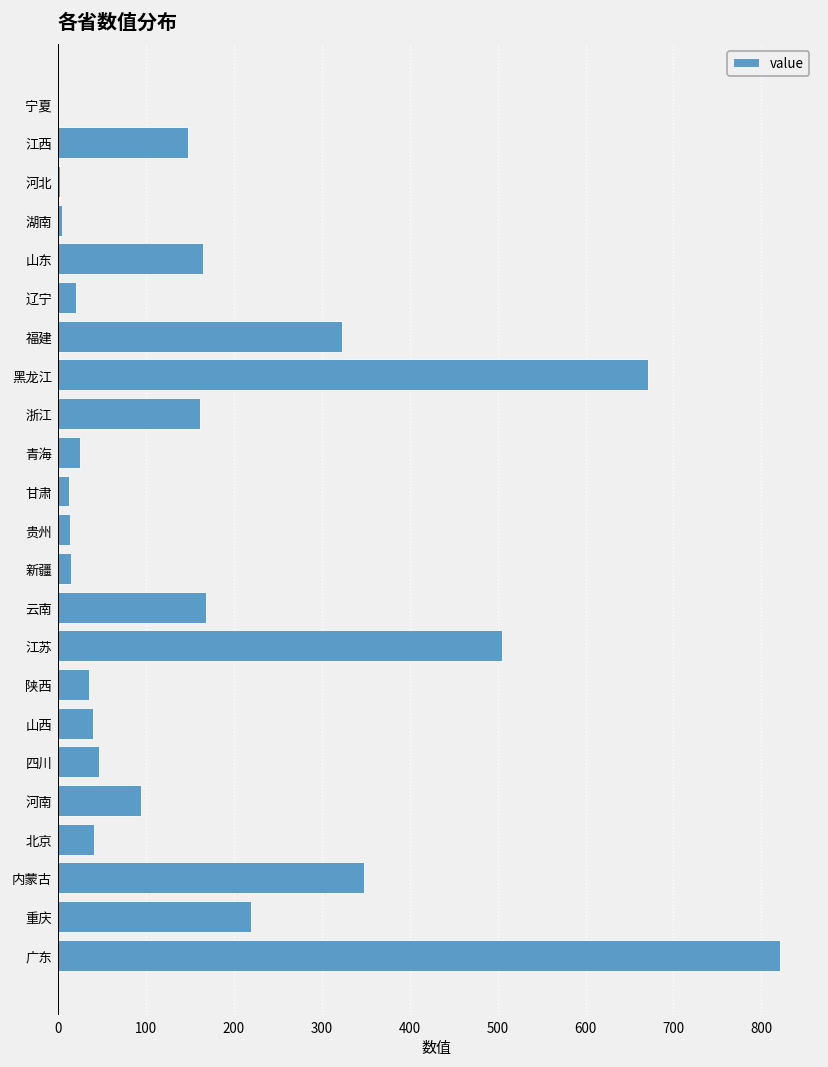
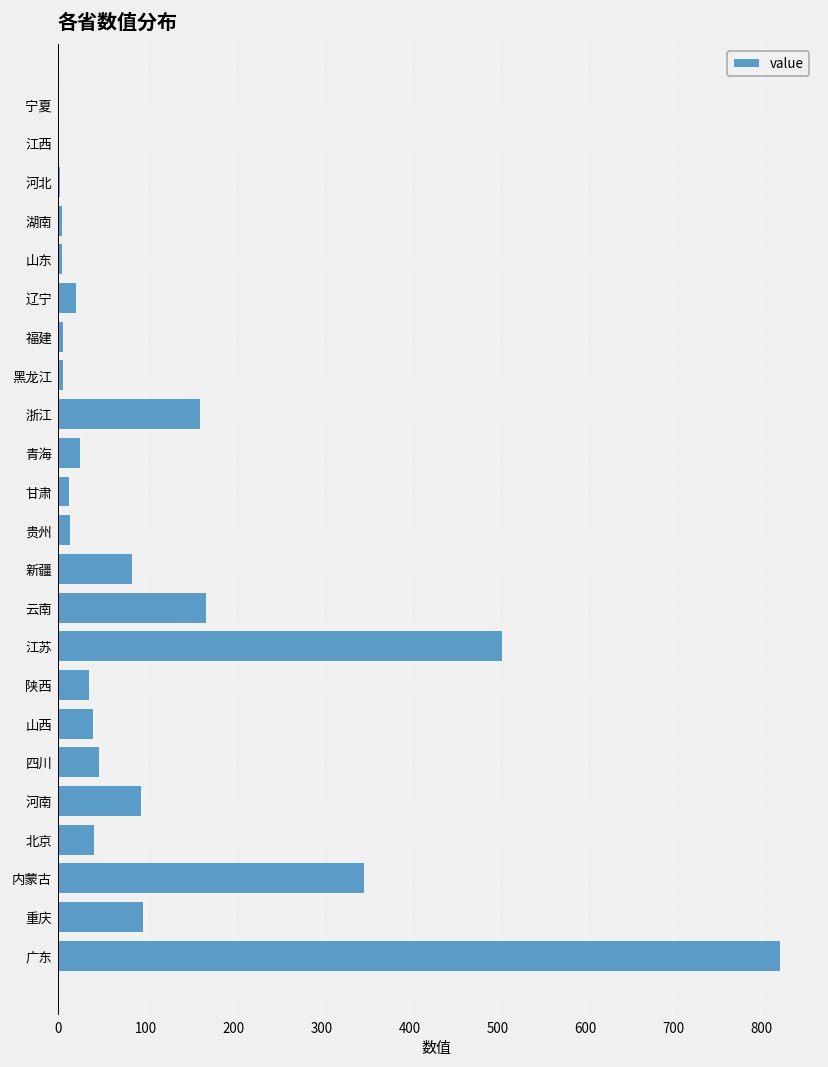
江西: 150 -> 0
山东: 170 -> 10
福建: 320 -> 10
黑龙江: 670 -> 10
新疆: 20 -> 80
重庆: 220 -> 100
